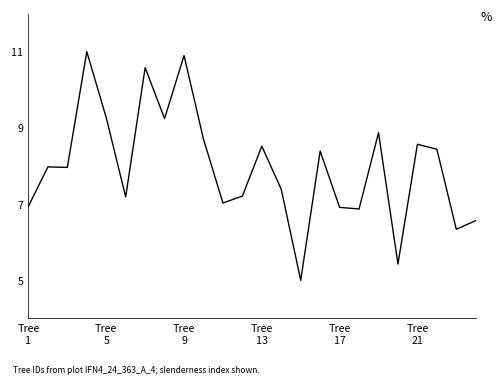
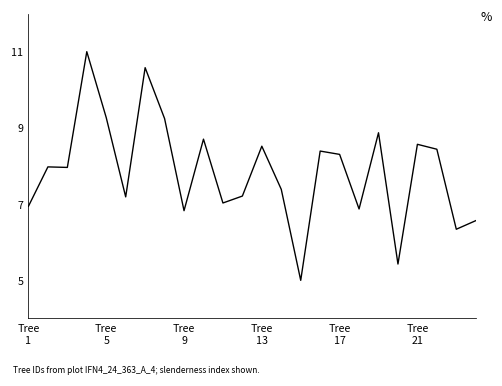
Tree 9: 10.9 -> 6.8
Tree 17: 6.9 -> 8.3
